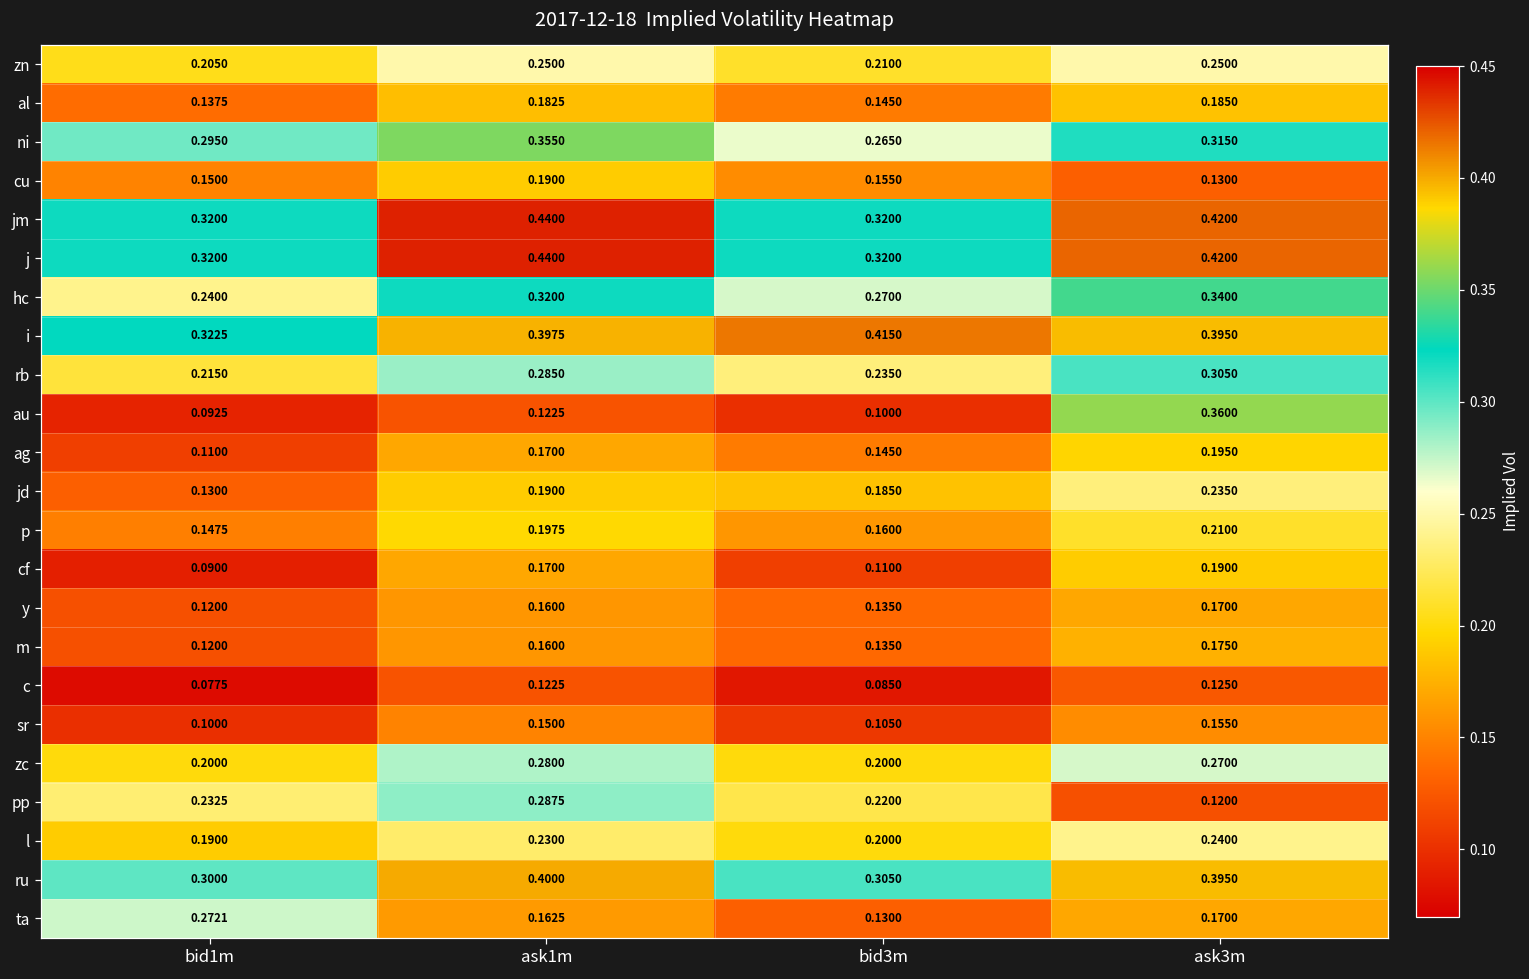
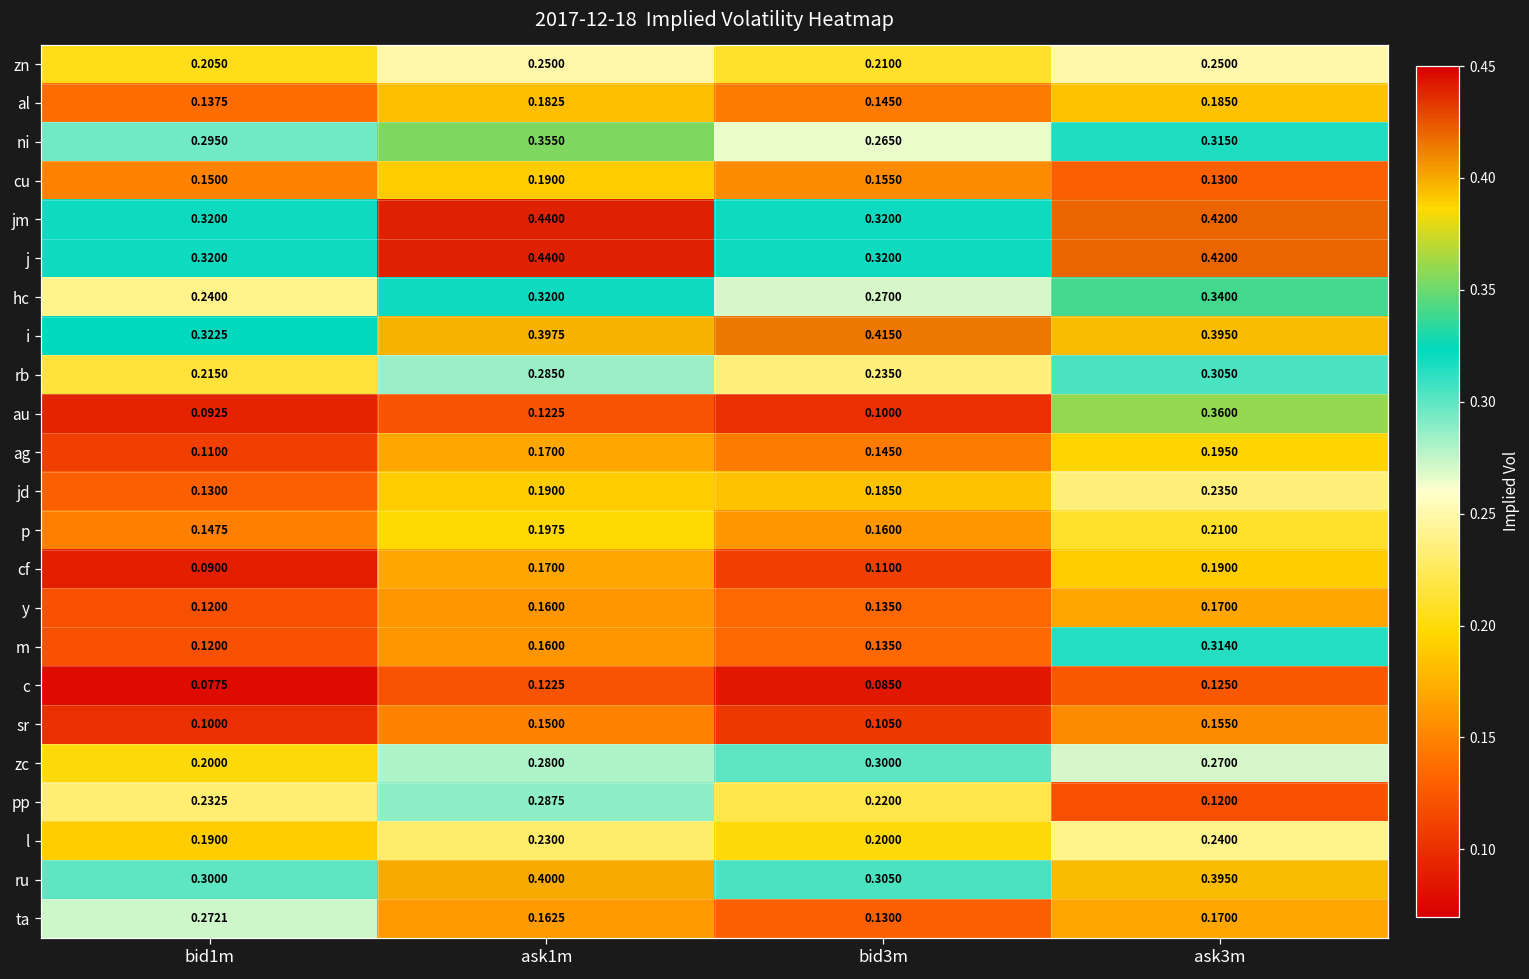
m, ask3m: 0.1750 -> 0.3140
zc, bid3m: 0.2000 -> 0.3000
